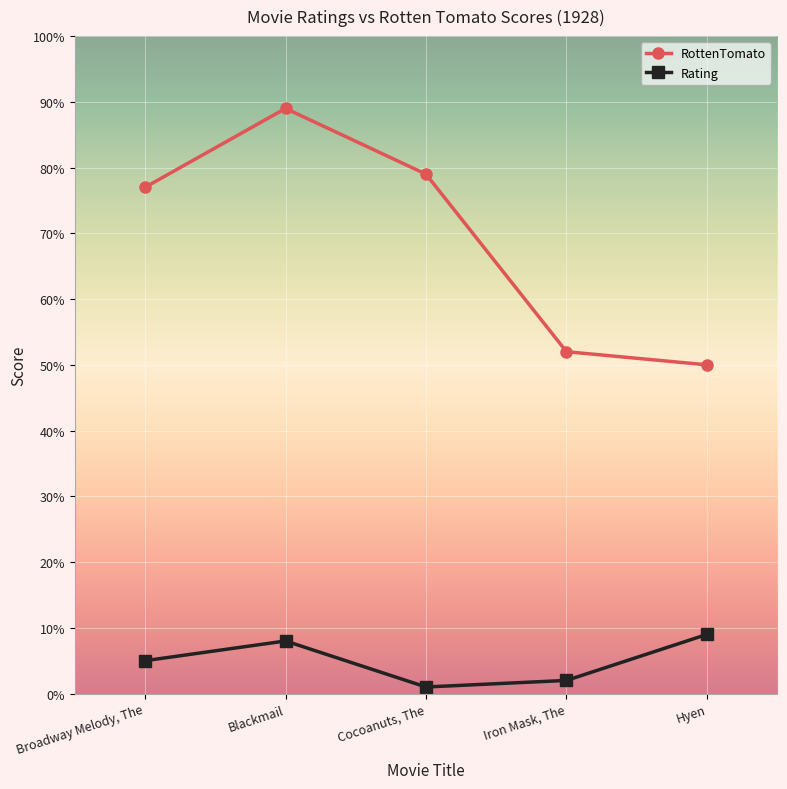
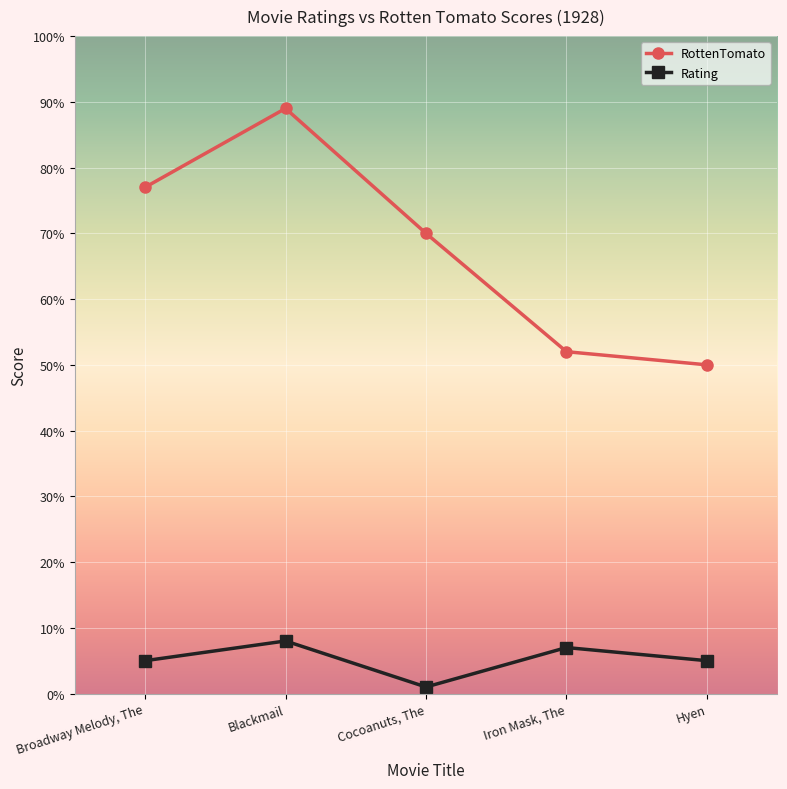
RottenTomato, Cocoanuts, The: 79% -> 70%
Rating, Iron Mask, The: 2% -> 7%
Rating, Hyen: 9% -> 5%
